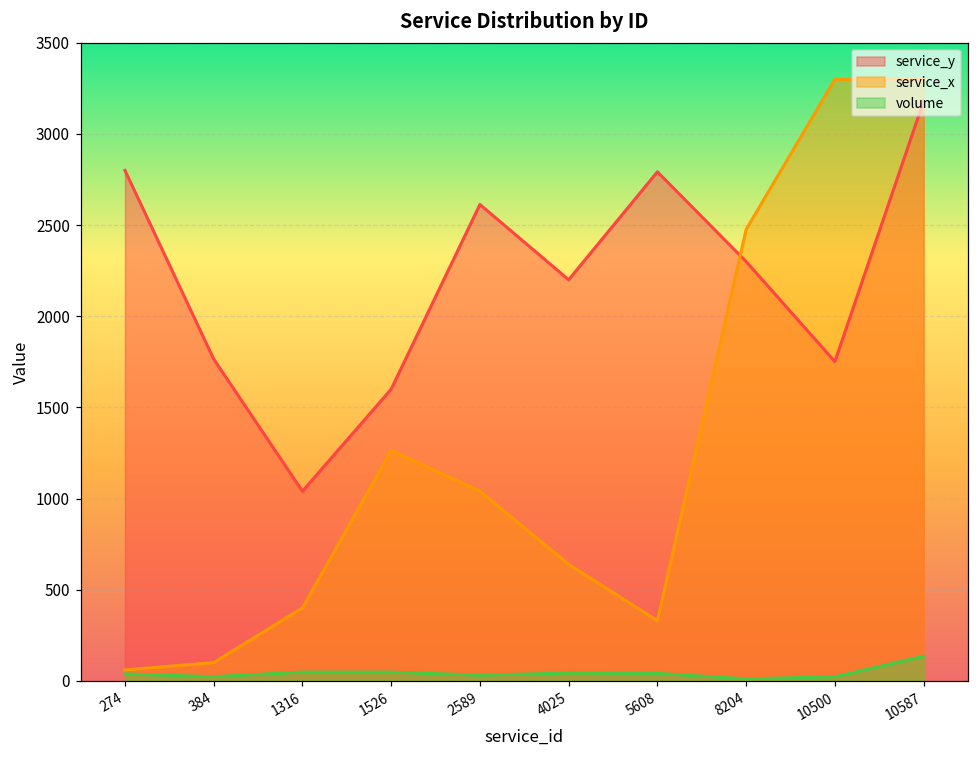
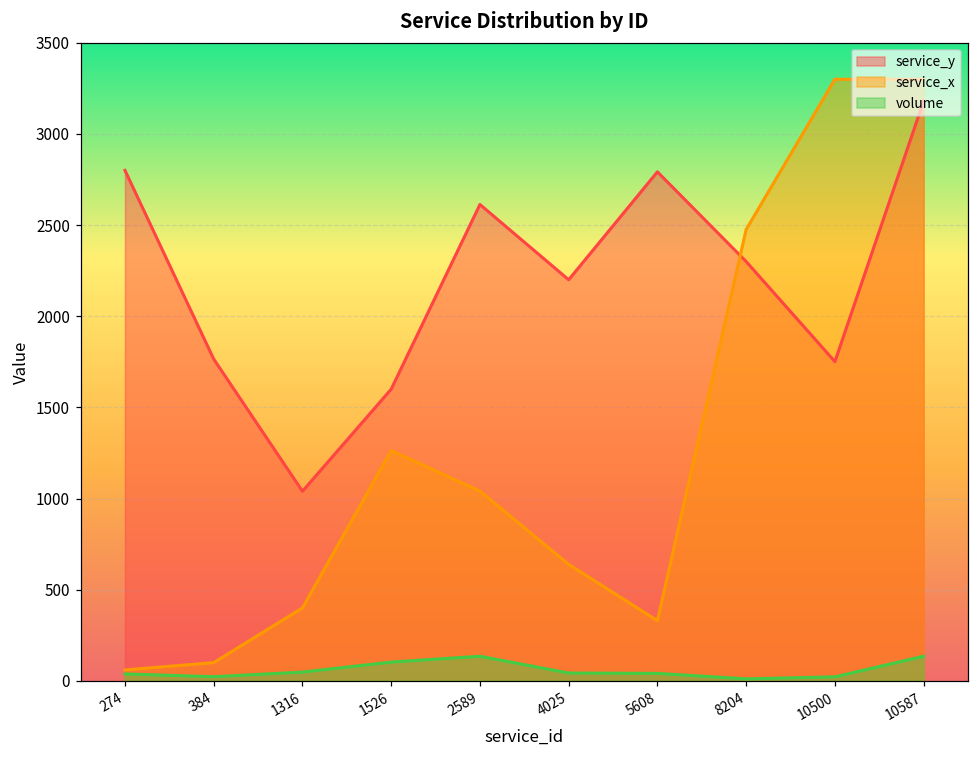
volume, 1526: 50 -> 100
volume, 2589: 30 -> 140
